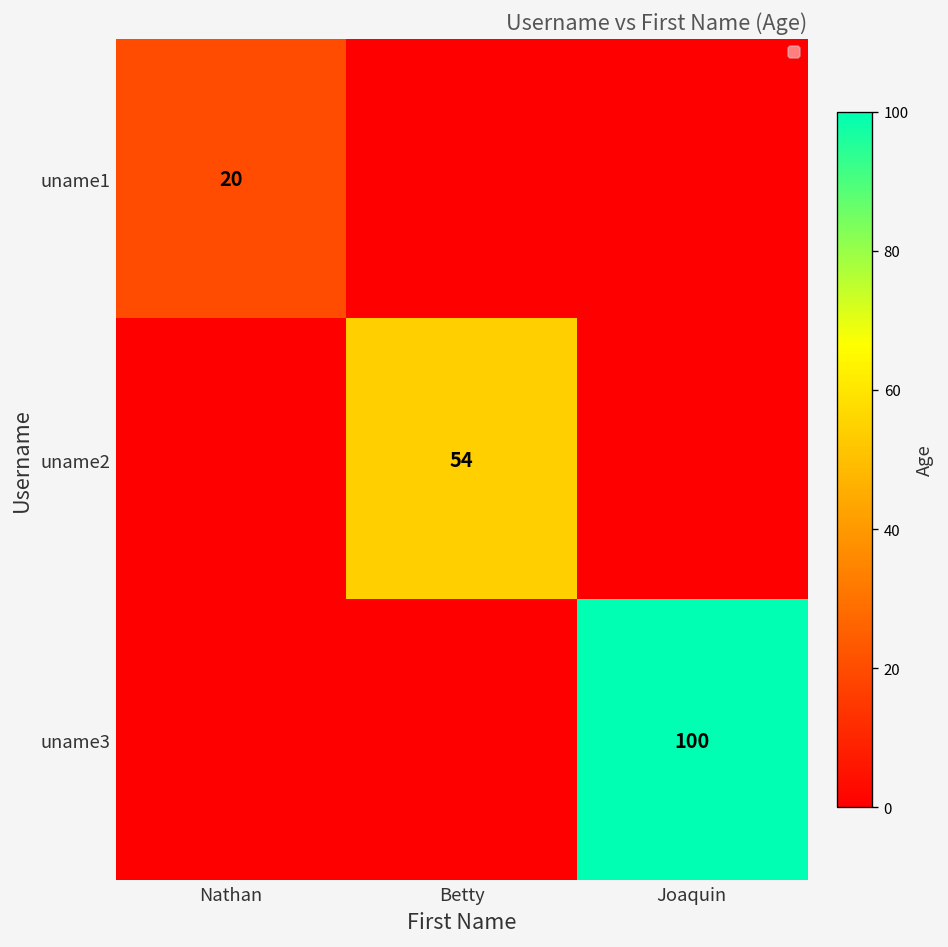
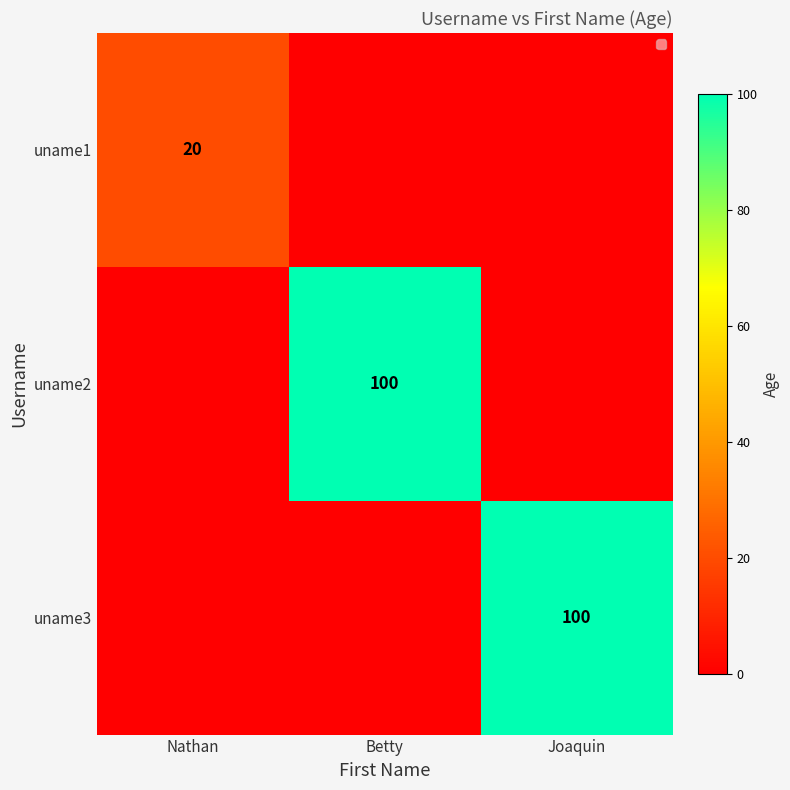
uname2, Betty: 54 -> 100
